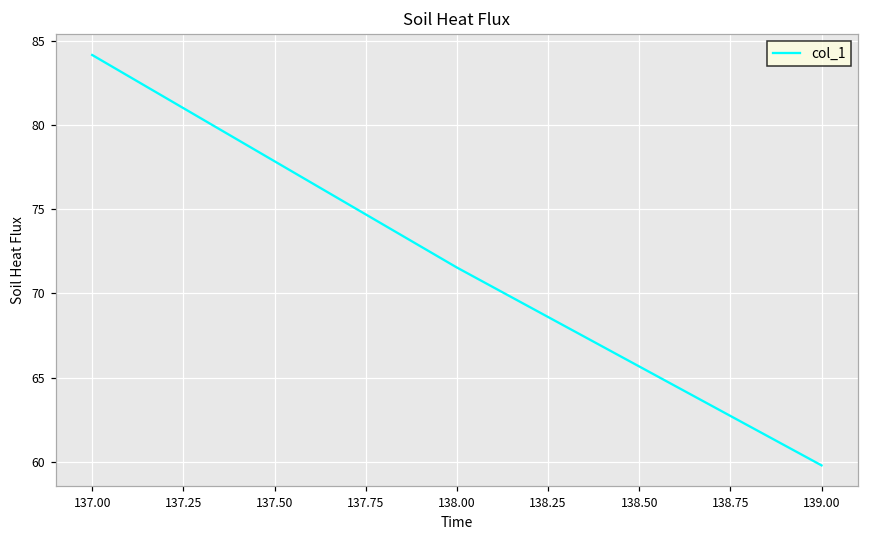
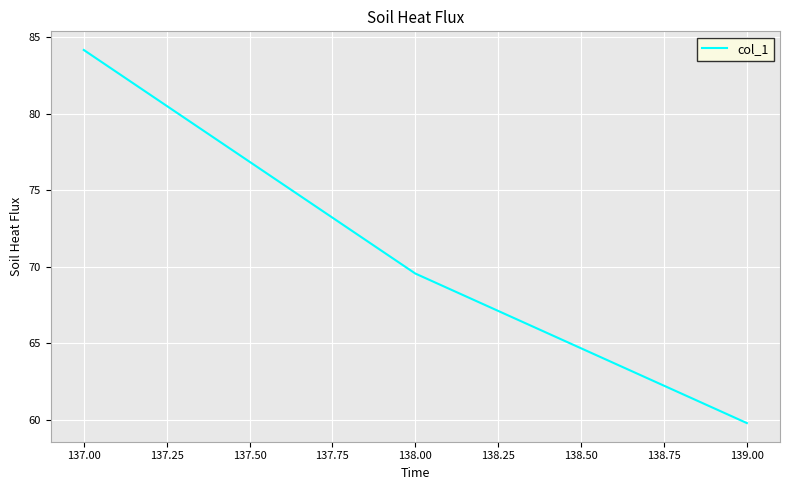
138.00: 71.5 -> 69.6
